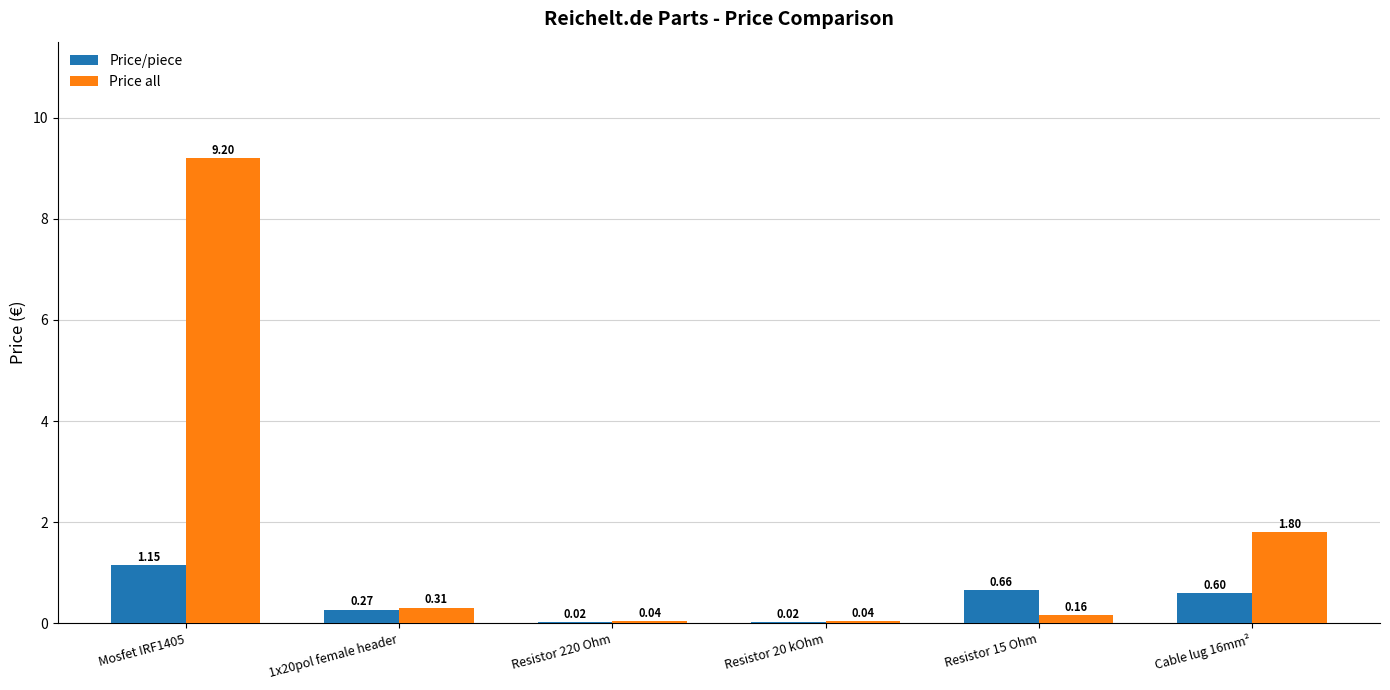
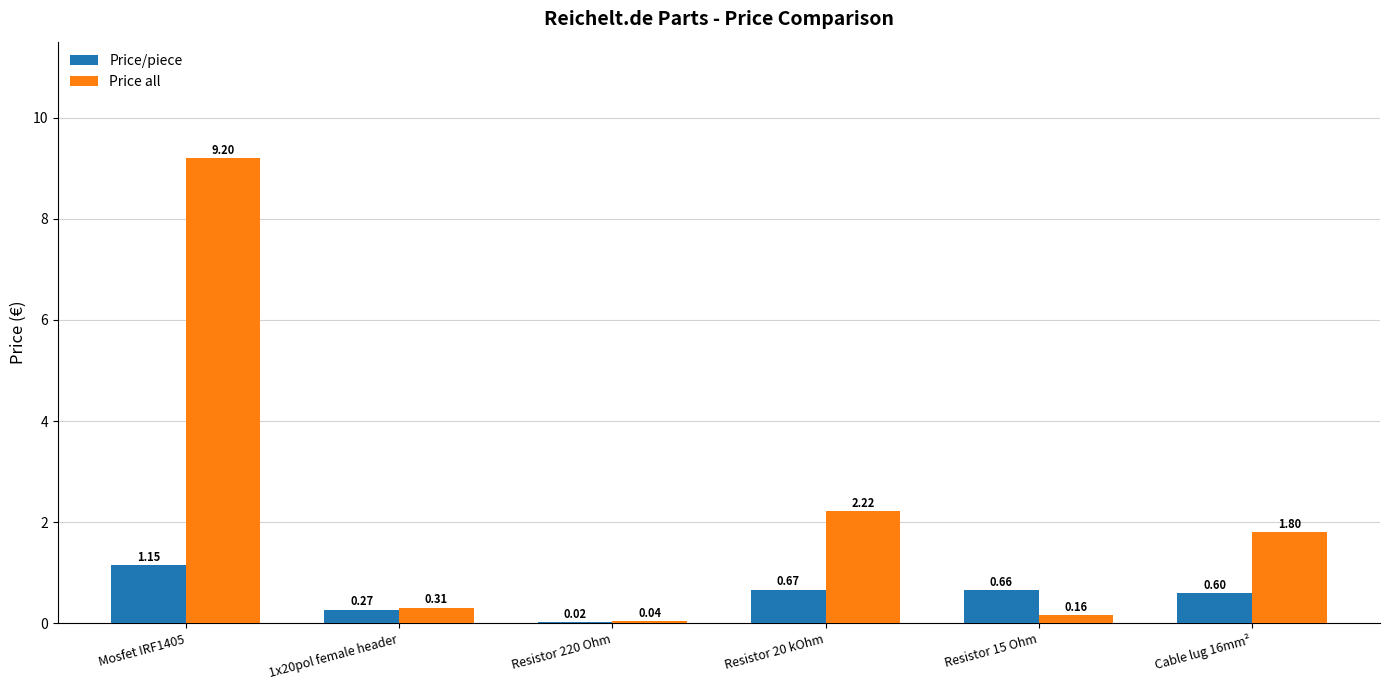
Price/piece, Resistor 20 kOhm: 0.02 -> 0.67
Price all, Resistor 20 kOhm: 0.04 -> 2.22
